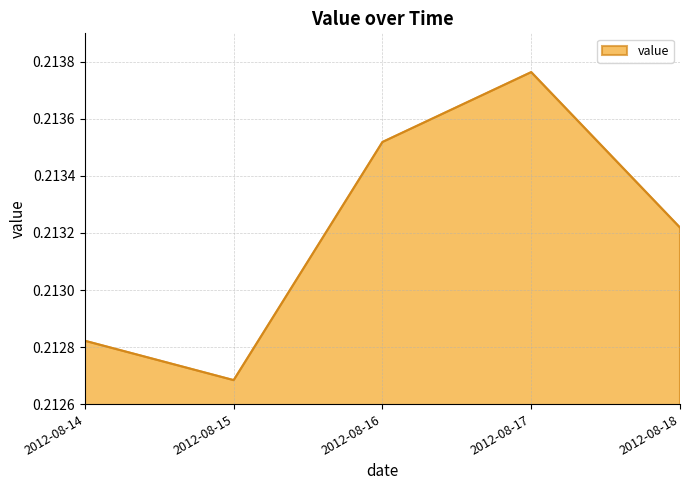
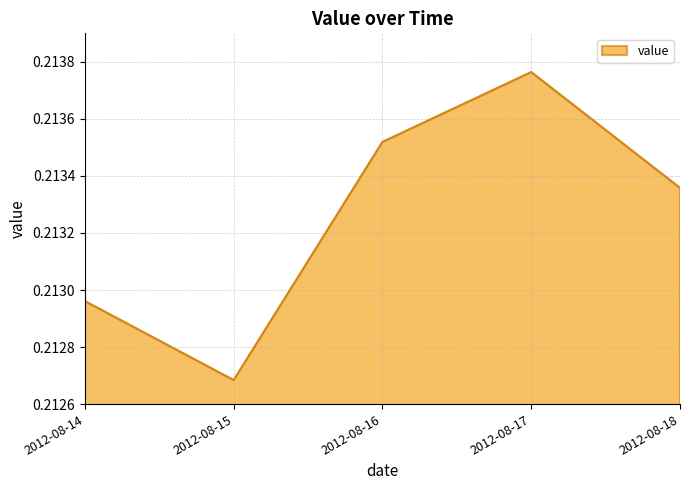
2012-08-14: 0.21282 -> 0.21296
2012-08-18: 0.21322 -> 0.21336
